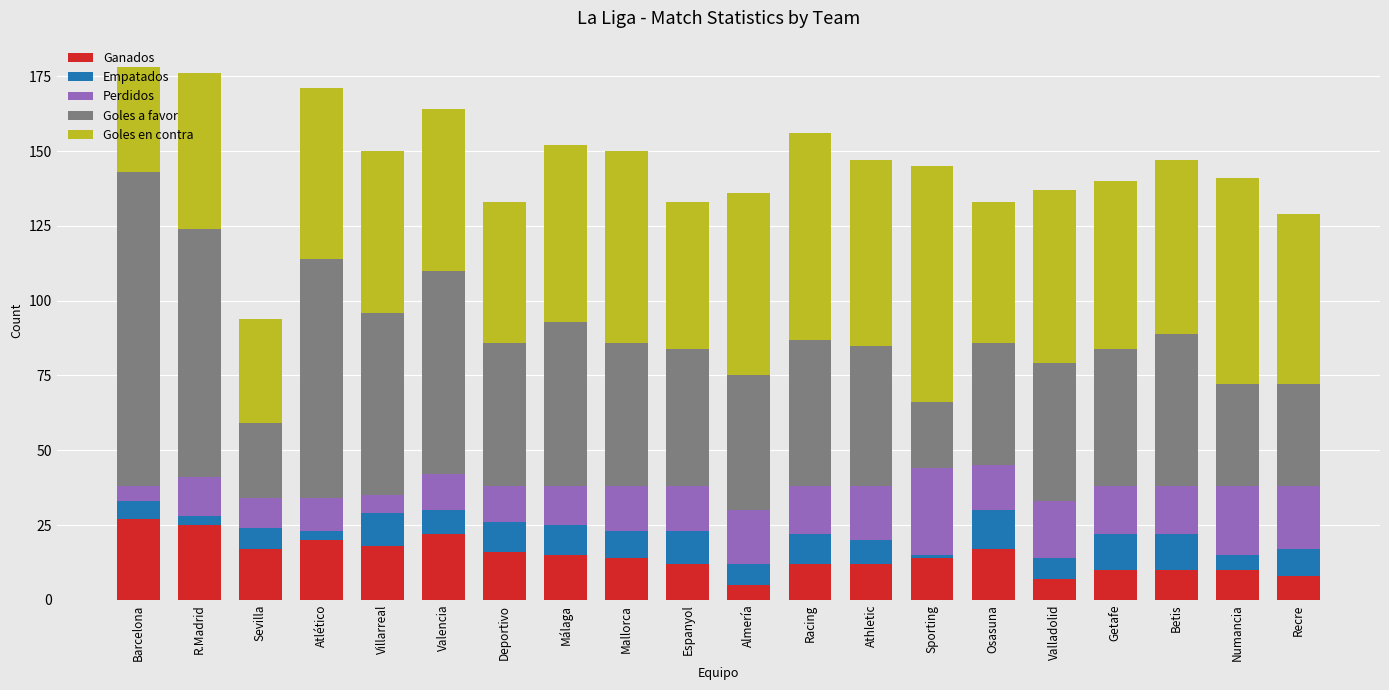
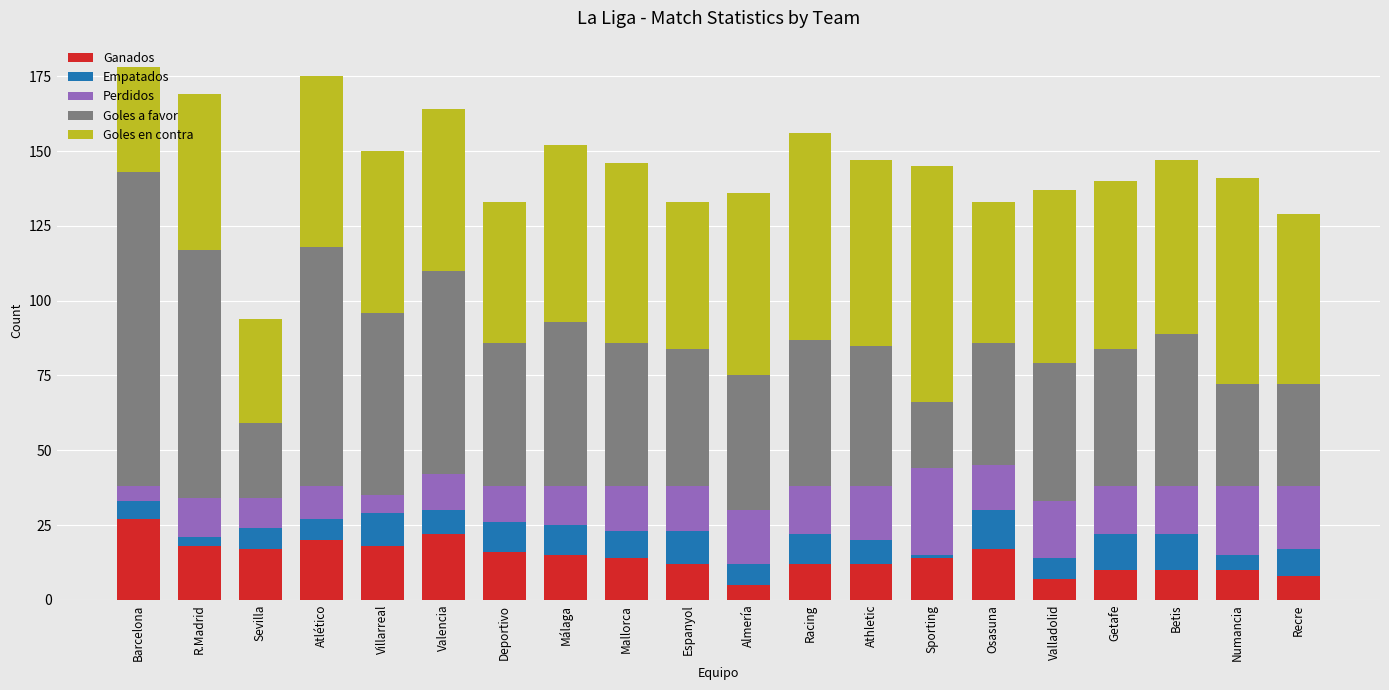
Ganados, R.Madrid: 25 -> 18
Empatados, Atlético: 3 -> 7
Goles en contra, Mallorca: 64 -> 60
